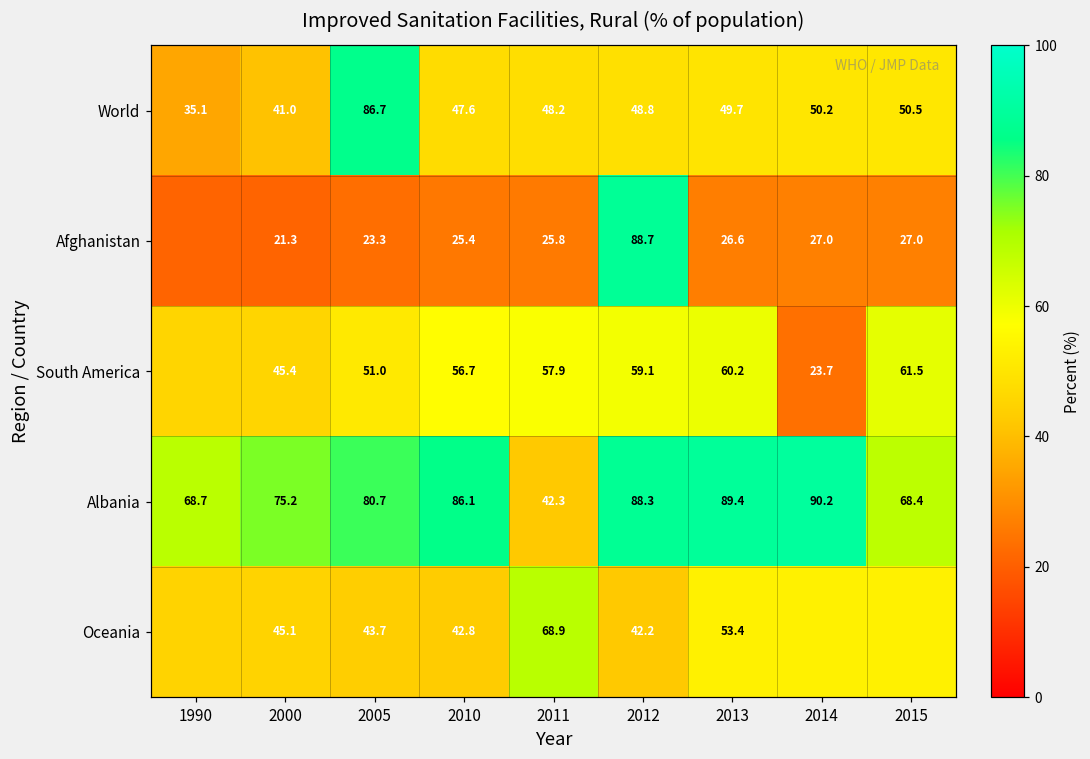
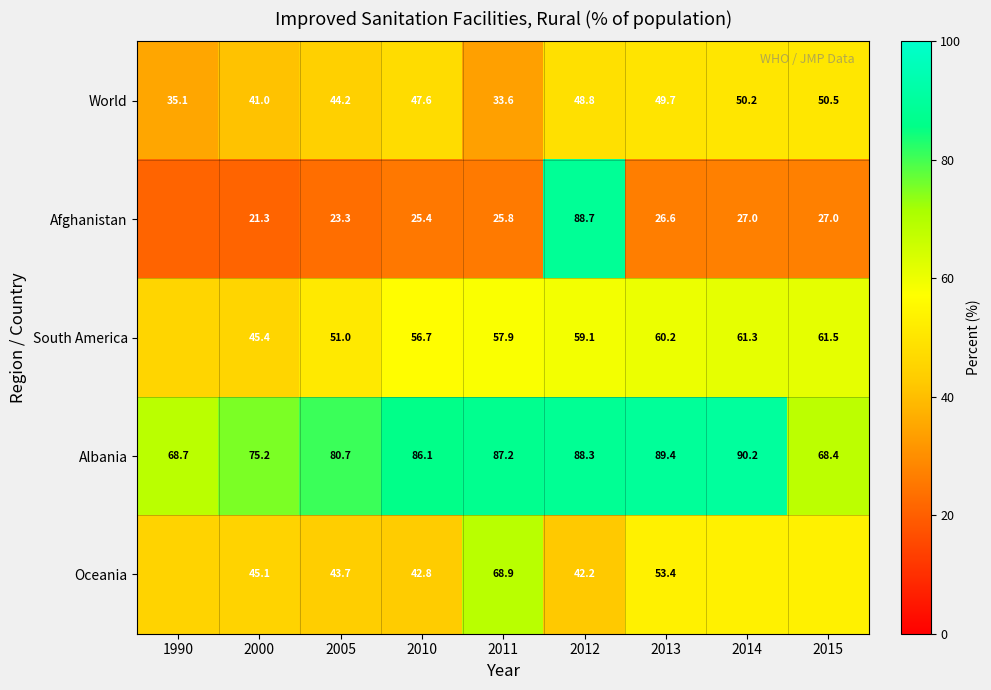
World, 2005: 86.7 -> 44.2
World, 2011: 48.2 -> 33.6
South America, 2014: 23.7 -> 61.3
Albania, 2011: 42.3 -> 87.2
